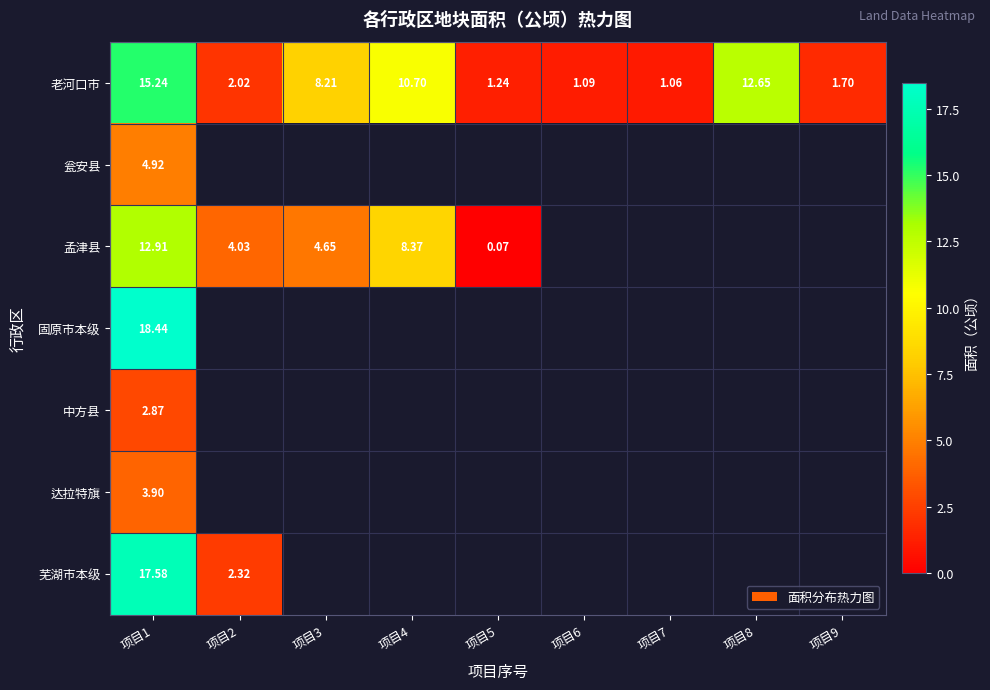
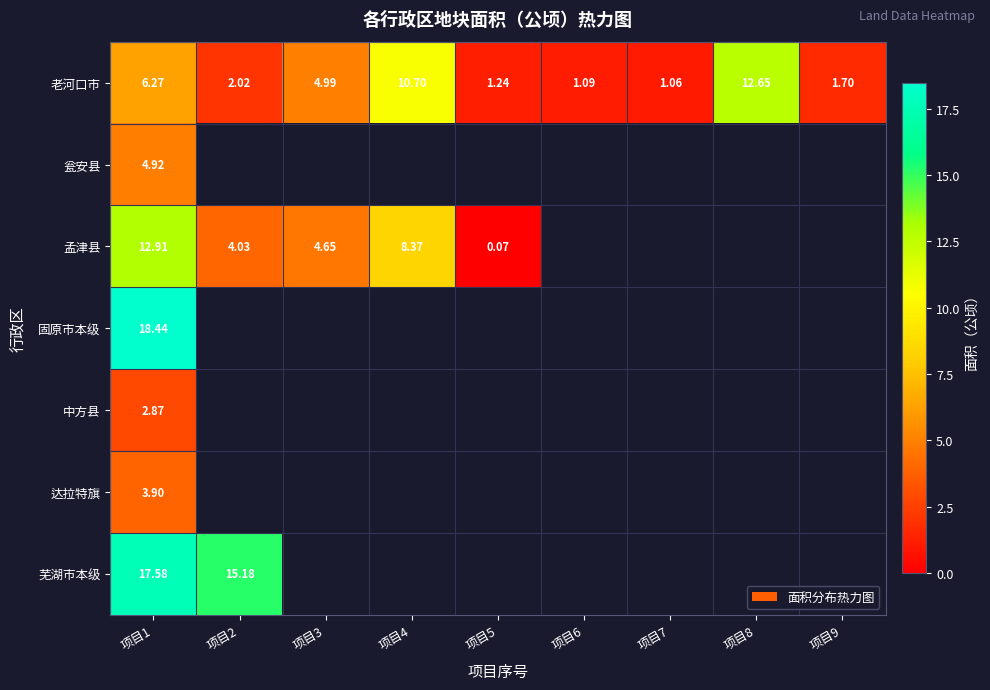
老河口市, 项目1: 15.24 -> 6.27
老河口市, 项目3: 8.21 -> 4.99
芜湖市本级, 项目2: 2.32 -> 15.18
